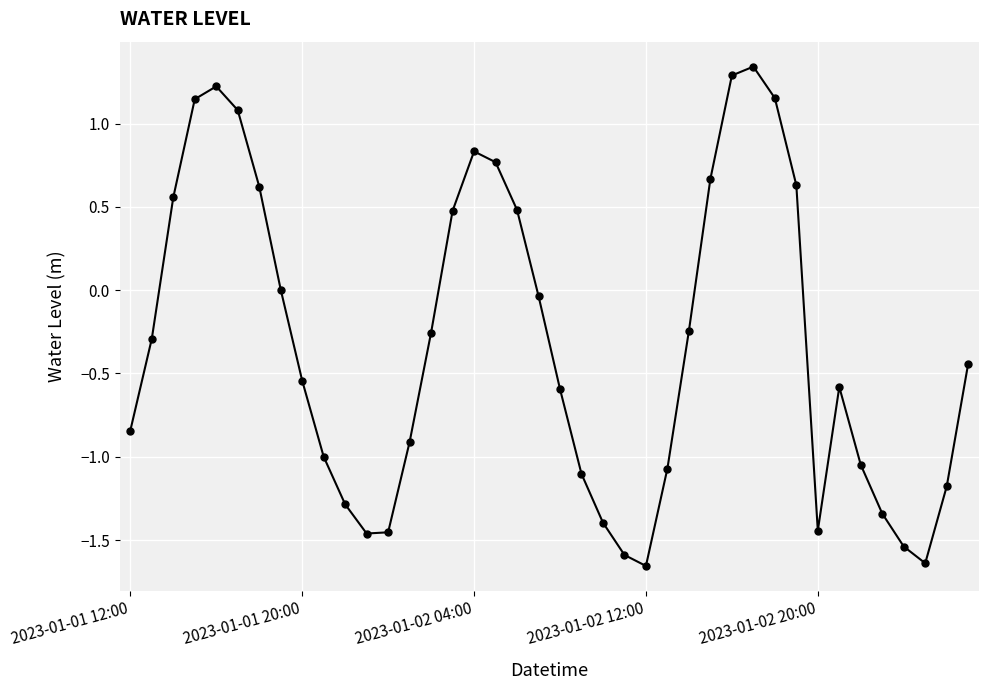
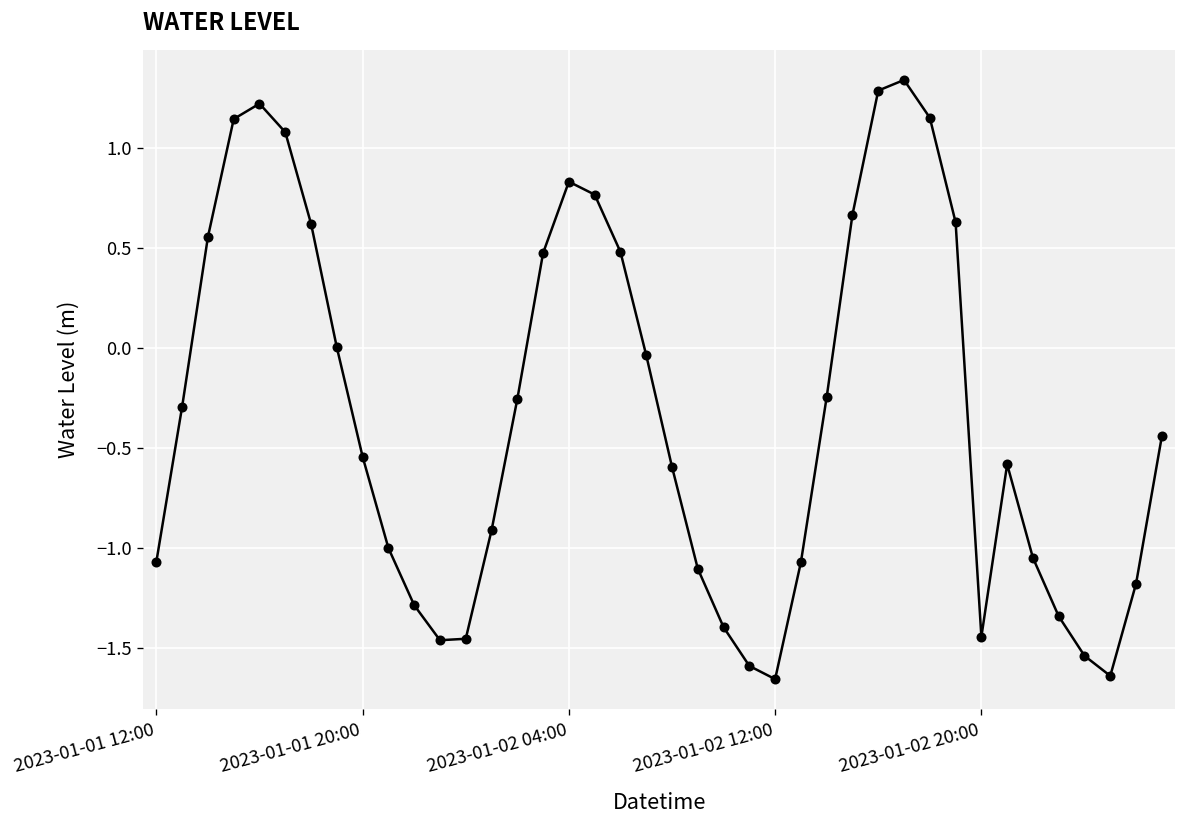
2023-01-01 12:00: -0.84 -> -1.07
